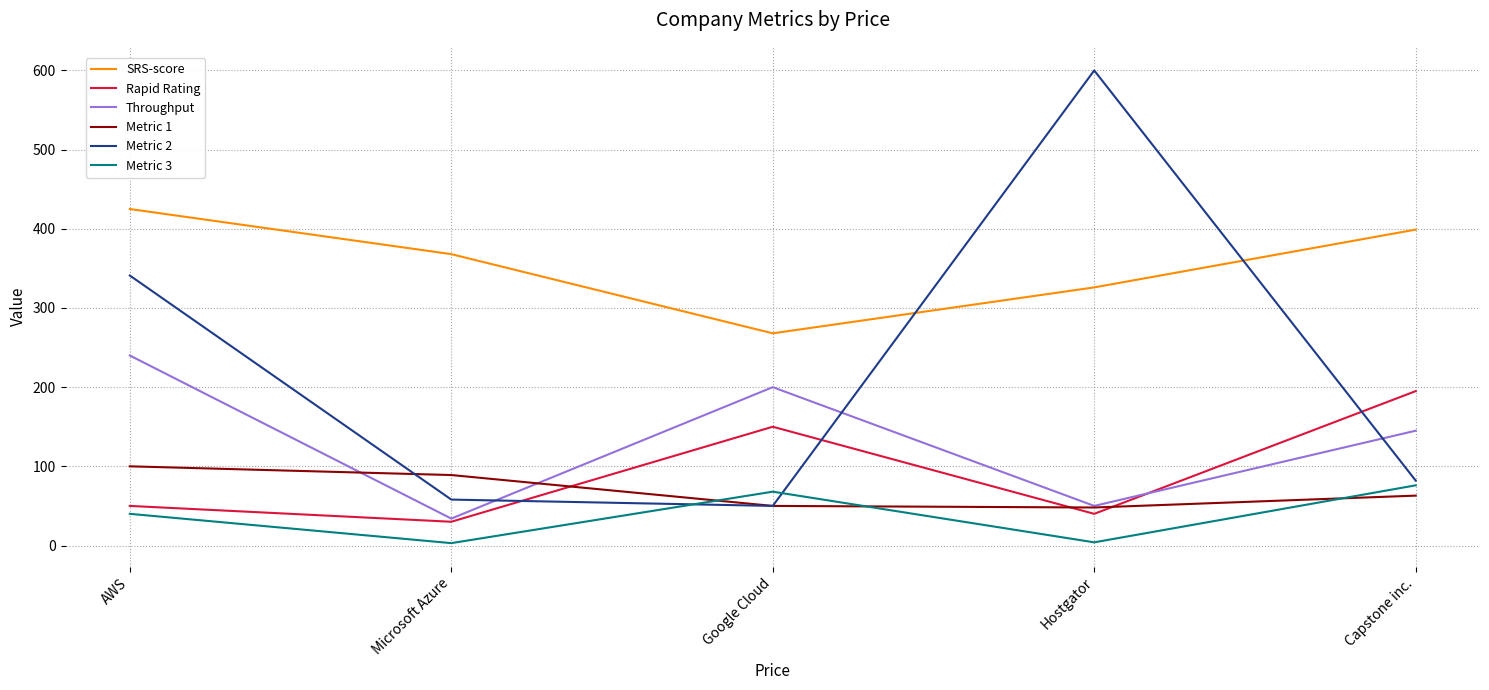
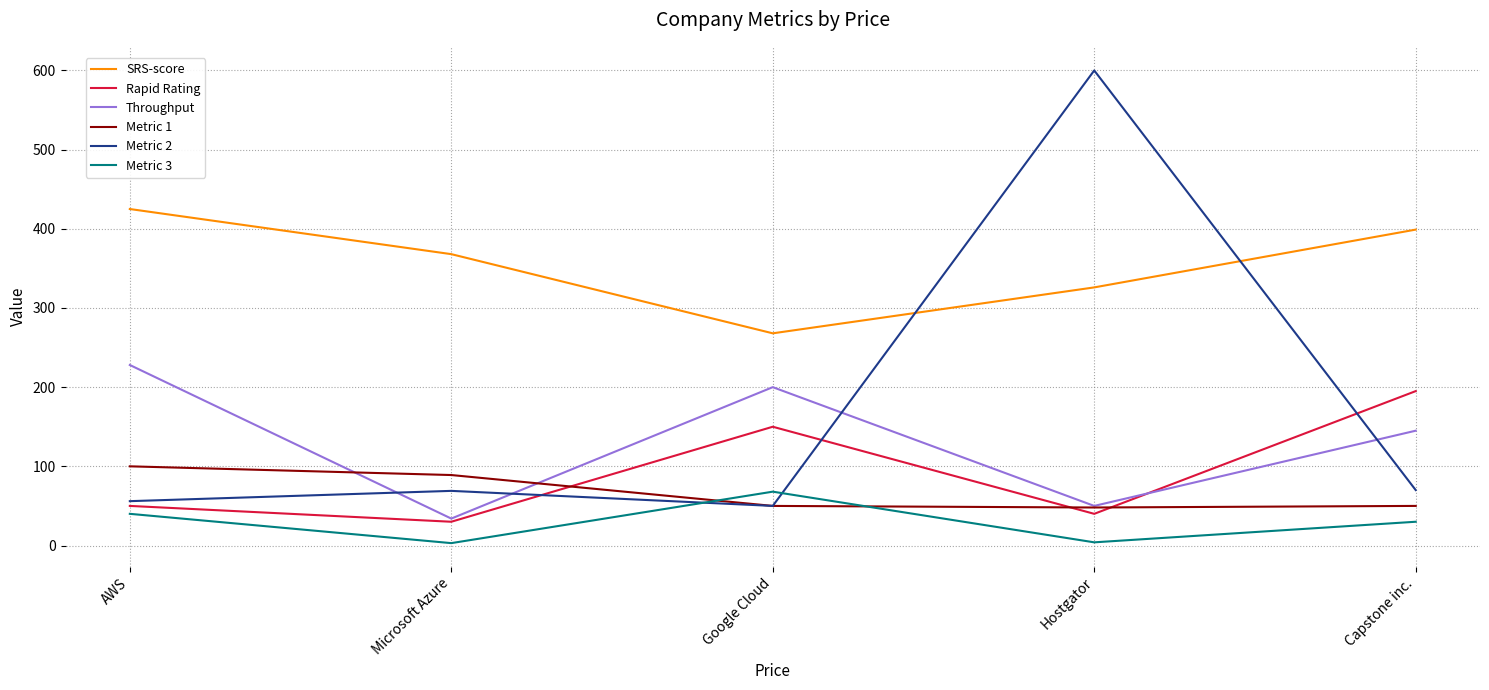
Throughput, AWS: 240 -> 230
Metric 2, AWS: 340 -> 60
Metric 2, Microsoft Azure: 60 -> 70
Metric 1, Capstone inc.: 60 -> 50
Metric 2, Capstone inc.: 80 -> 70
Metric 3, Capstone inc.: 80 -> 30
